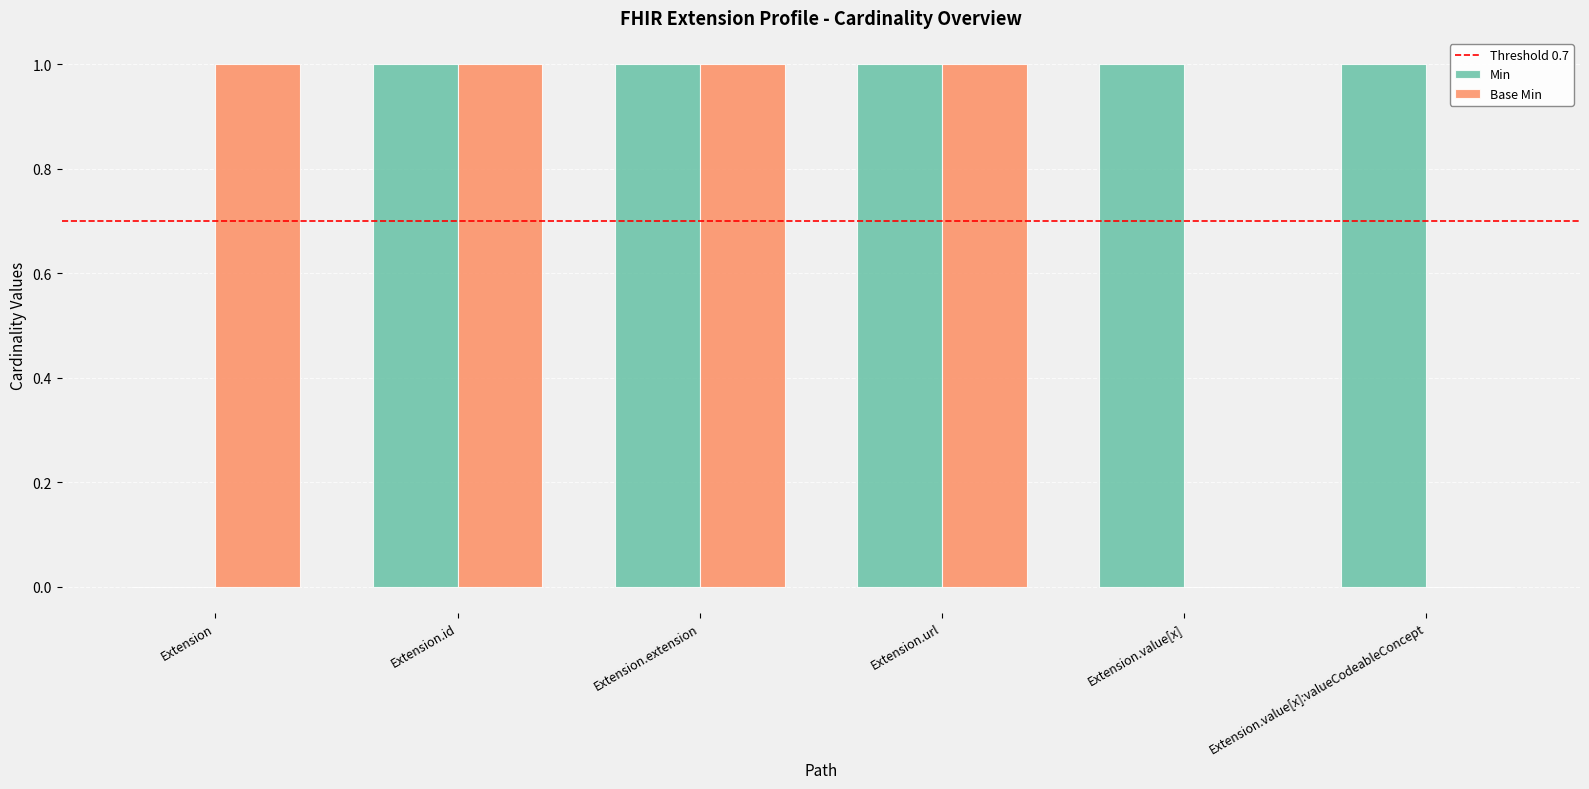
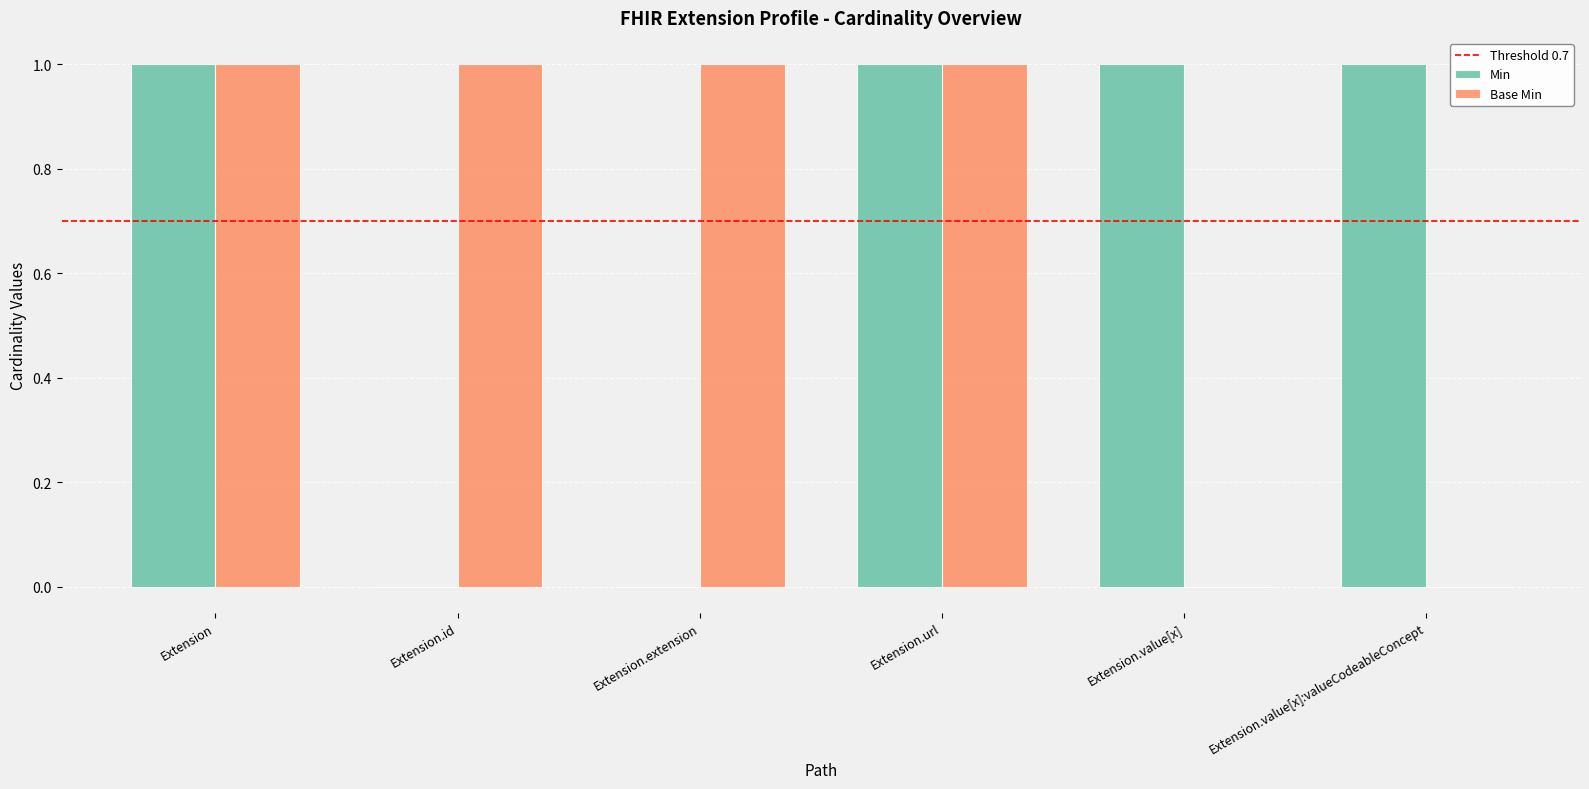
Min, Extension: 0 -> 1
Min, Extension.id: 1 -> 0
Min, Extension.extension: 1 -> 0
